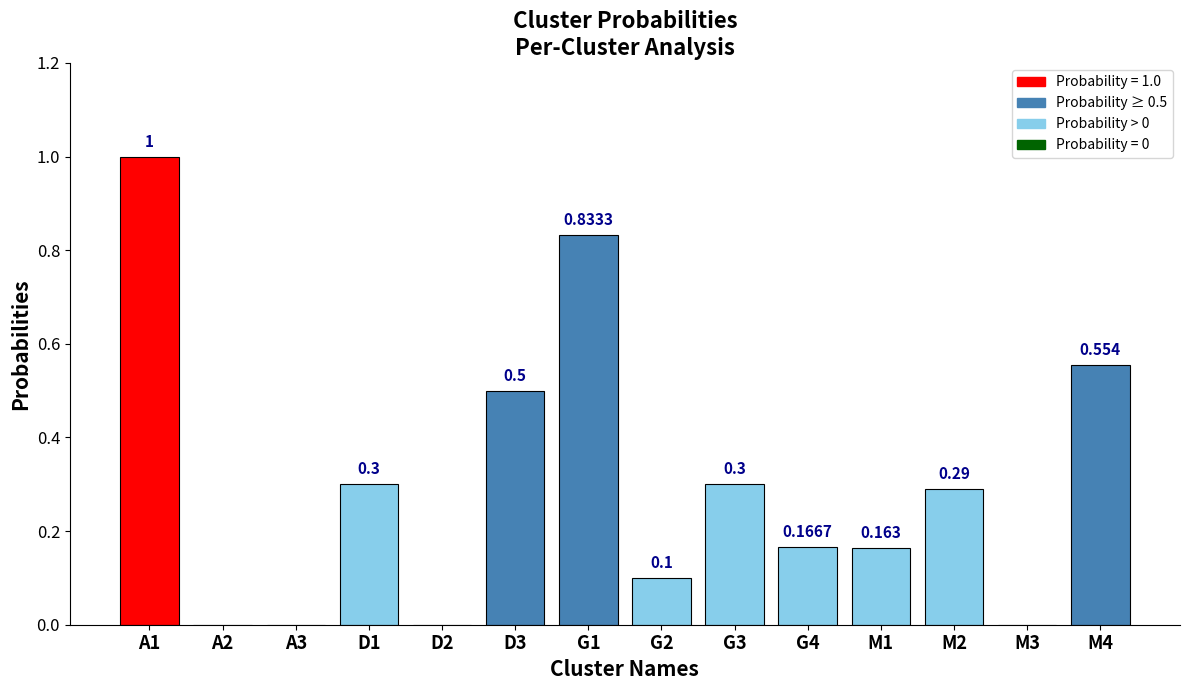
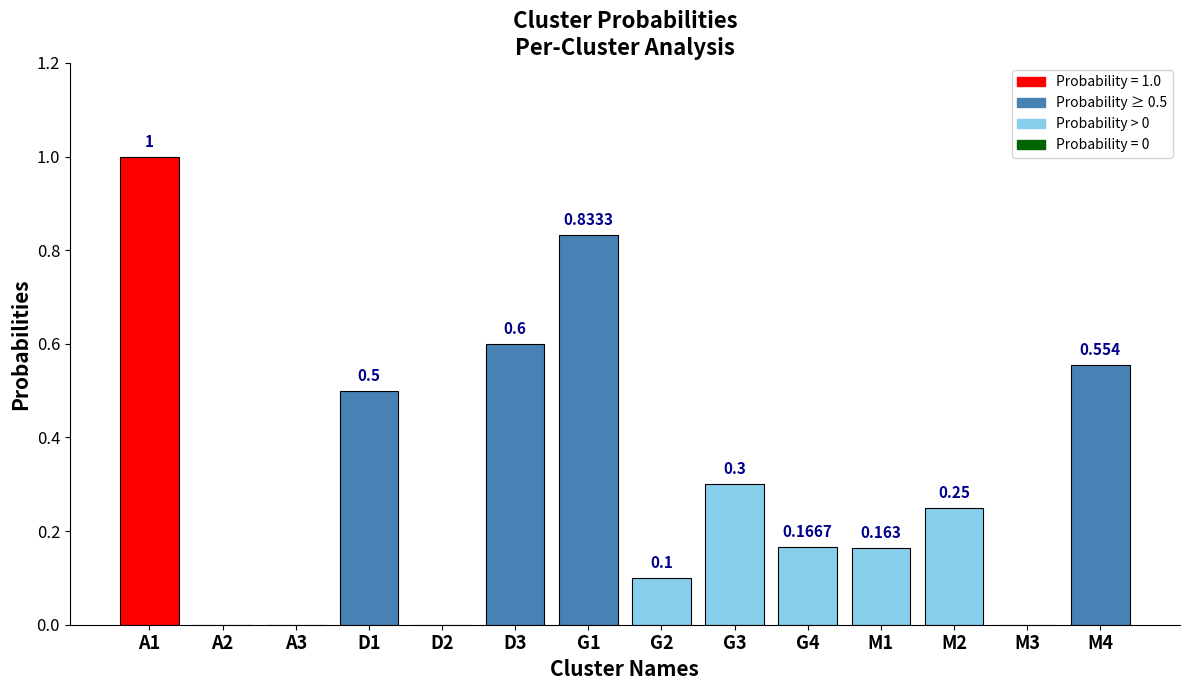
D1: 0.3 -> 0.5
D3: 0.5 -> 0.6
M2: 0.29 -> 0.25
